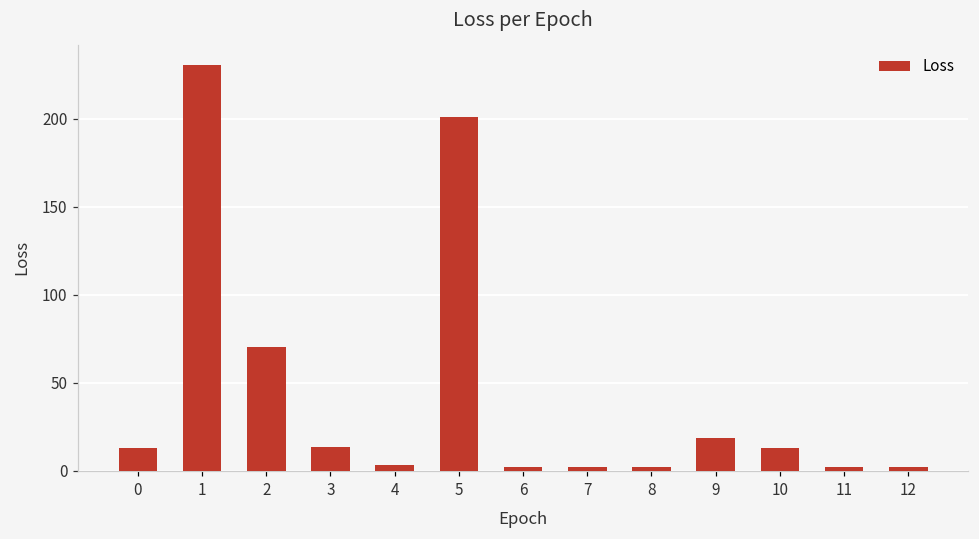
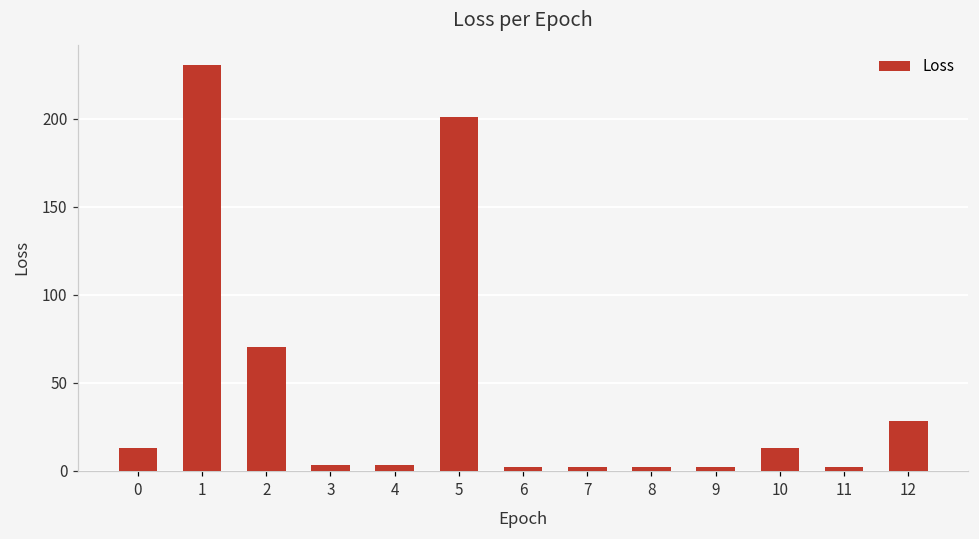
3: 14 -> 3
9: 19 -> 2
12: 2 -> 28
